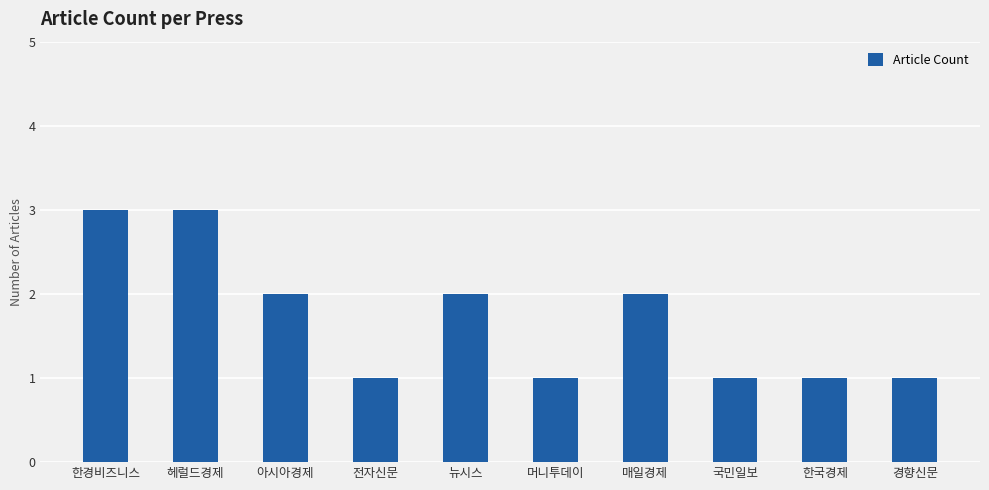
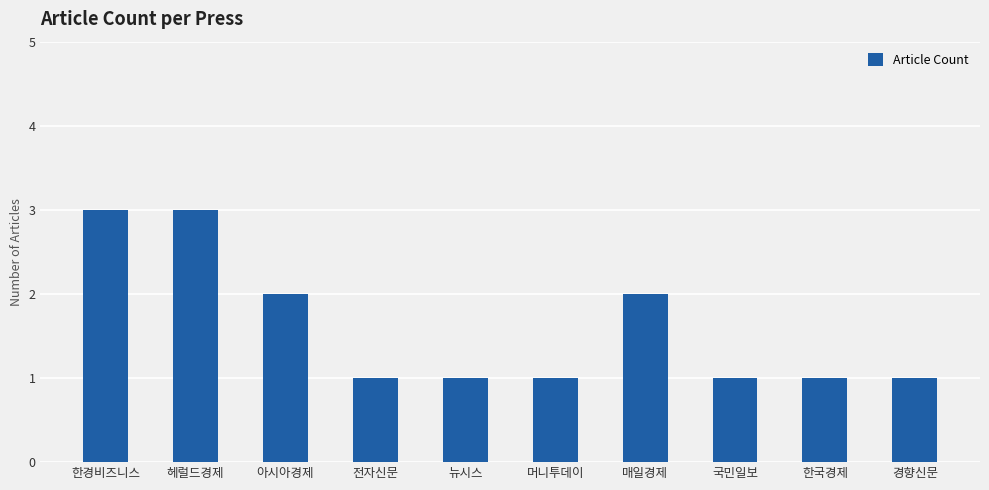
뉴시스: 2 -> 1
